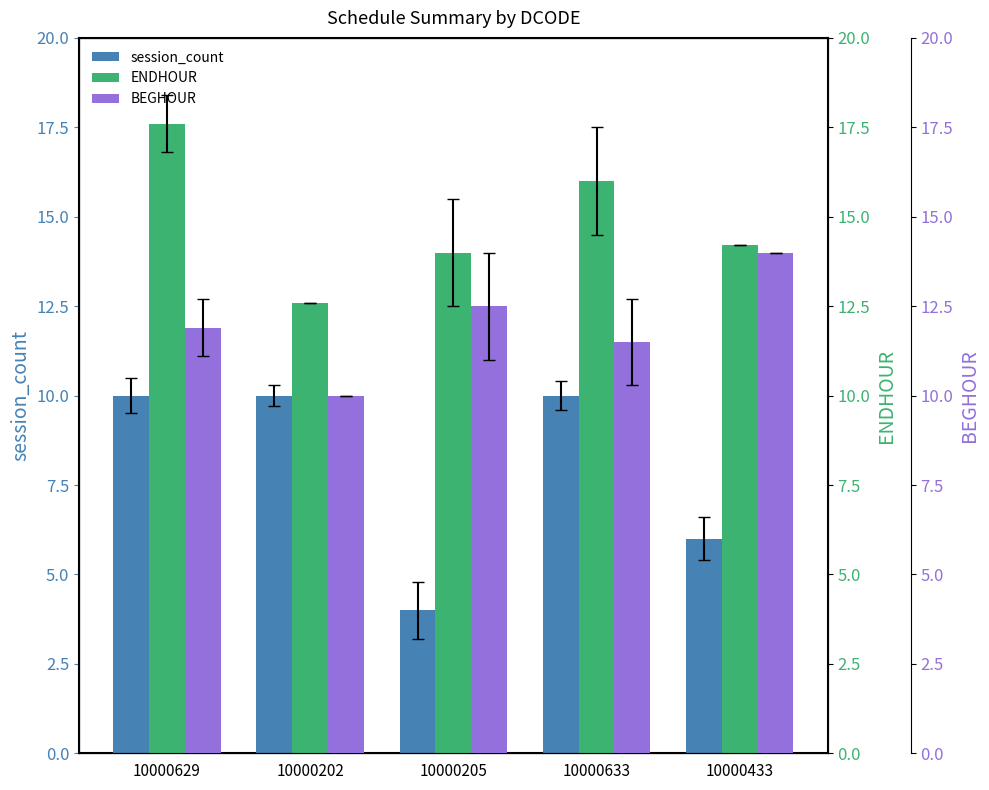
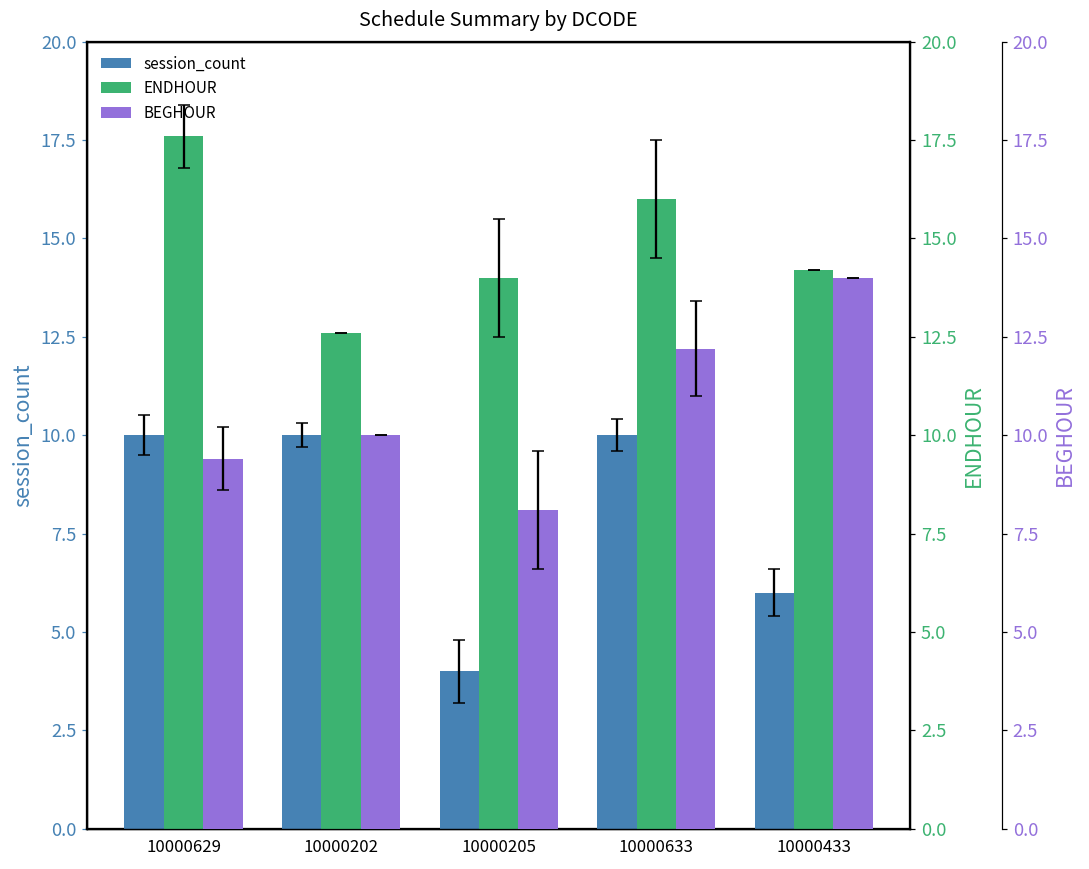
BEGHOUR, 10000629: 11.9 -> 9.4
BEGHOUR, 10000205: 12.5 -> 8.1
BEGHOUR, 10000633: 11.5 -> 12.2
